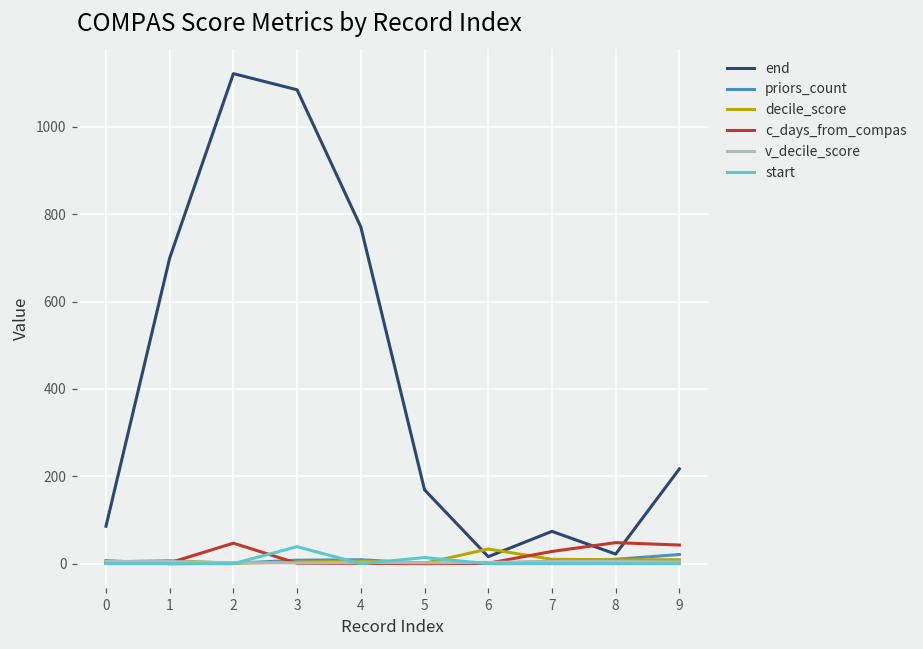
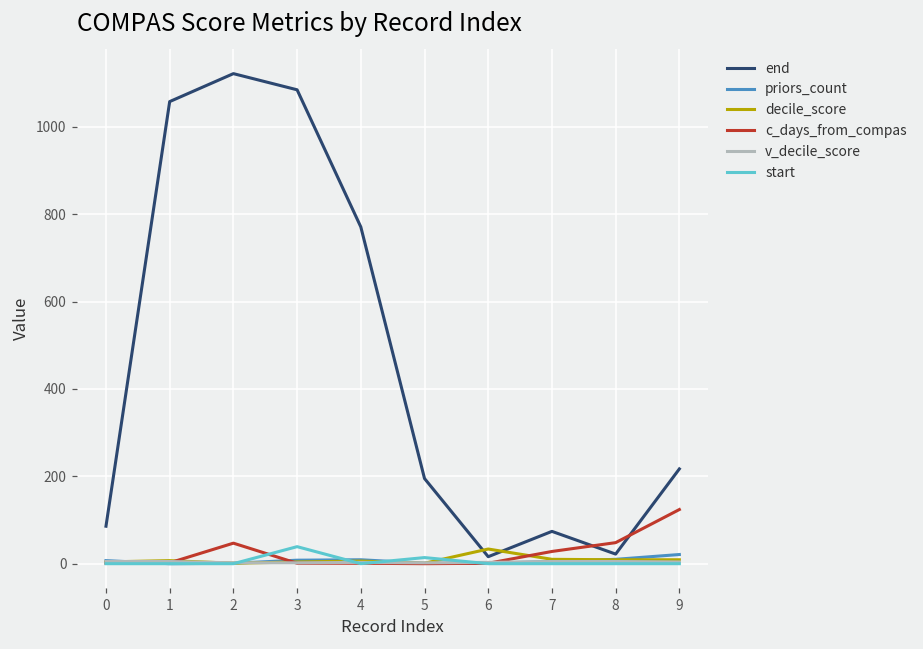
end, 1: 700 -> 1060
end, 5: 170 -> 200
c_days_from_compas, 9: 40 -> 120
